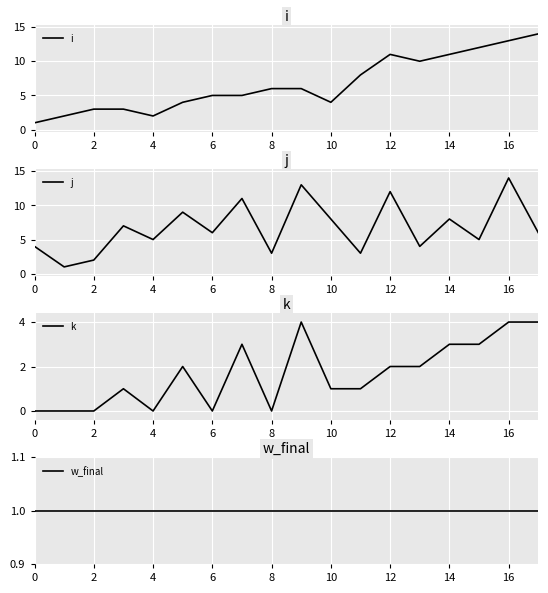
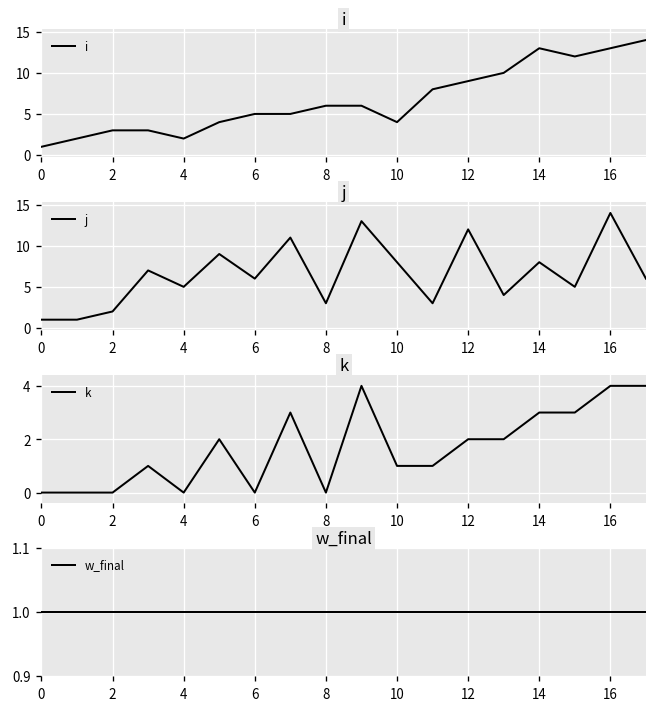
i, 12: 11 -> 9
i, 14: 11 -> 13
j, 0: 4 -> 1
